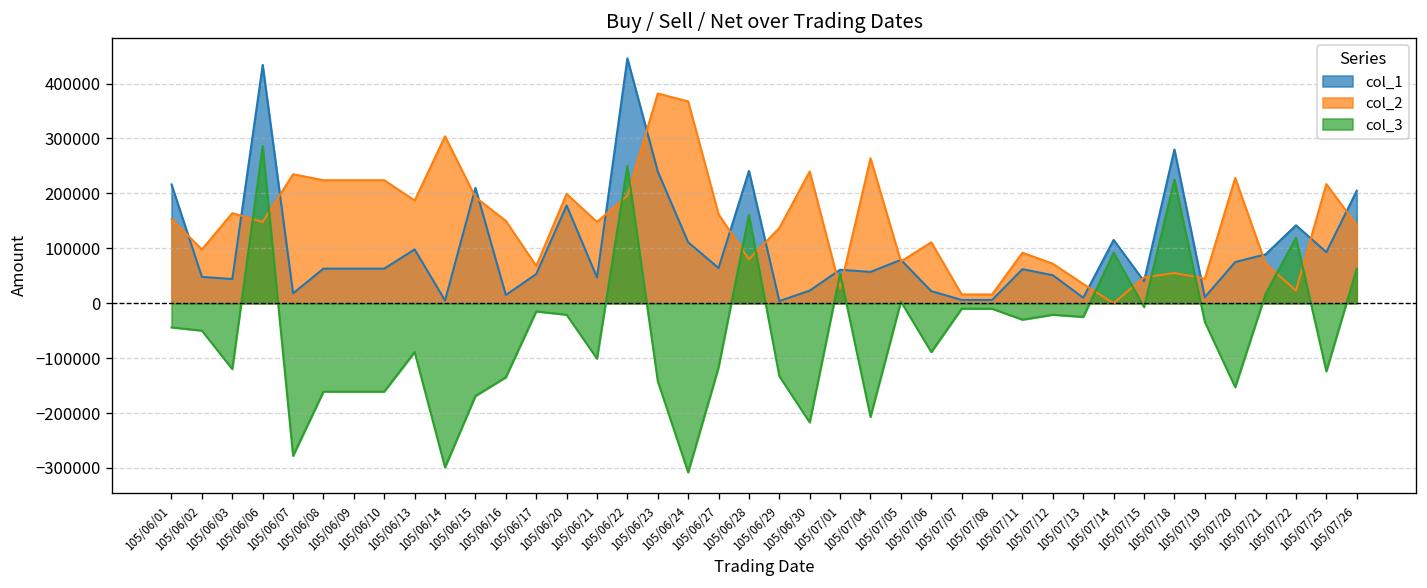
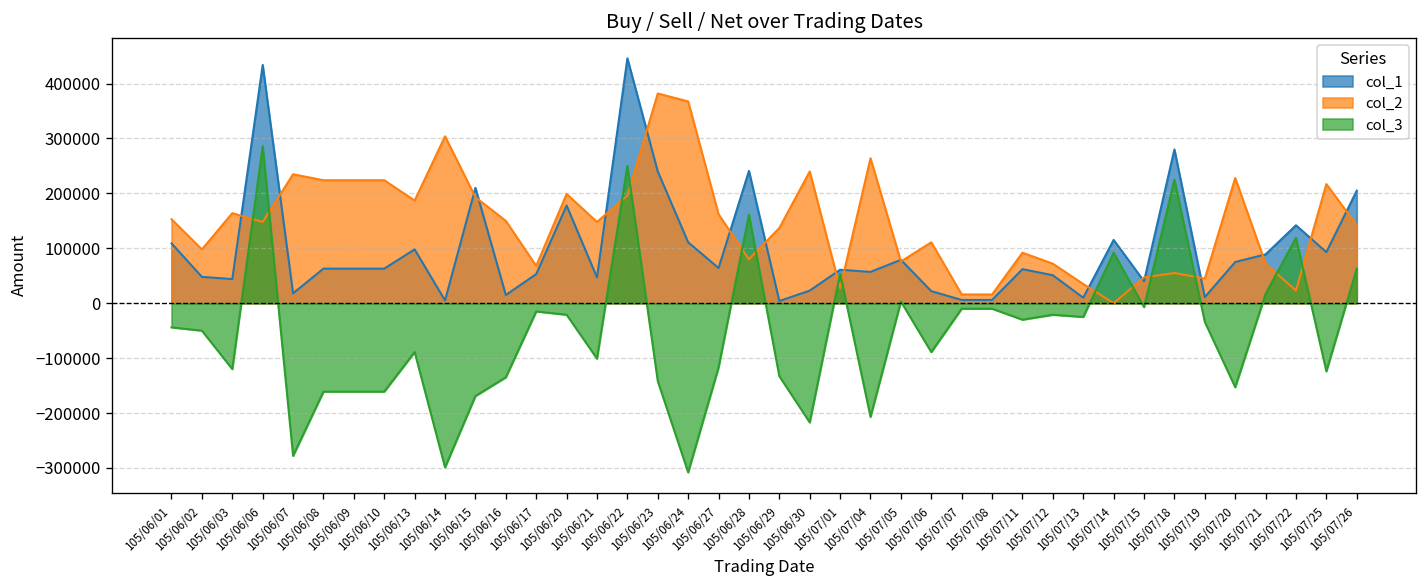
col_1, 105/06/01: 220000 -> 110000
